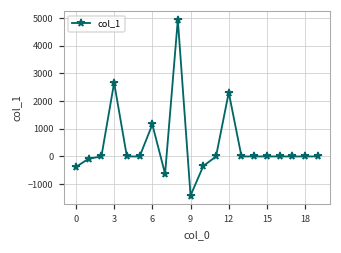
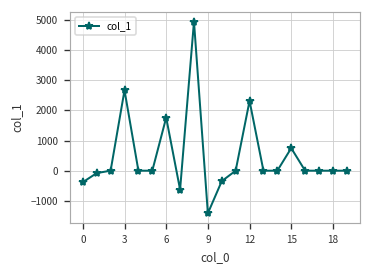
6: 1200 -> 1800
15: 0 -> 700
